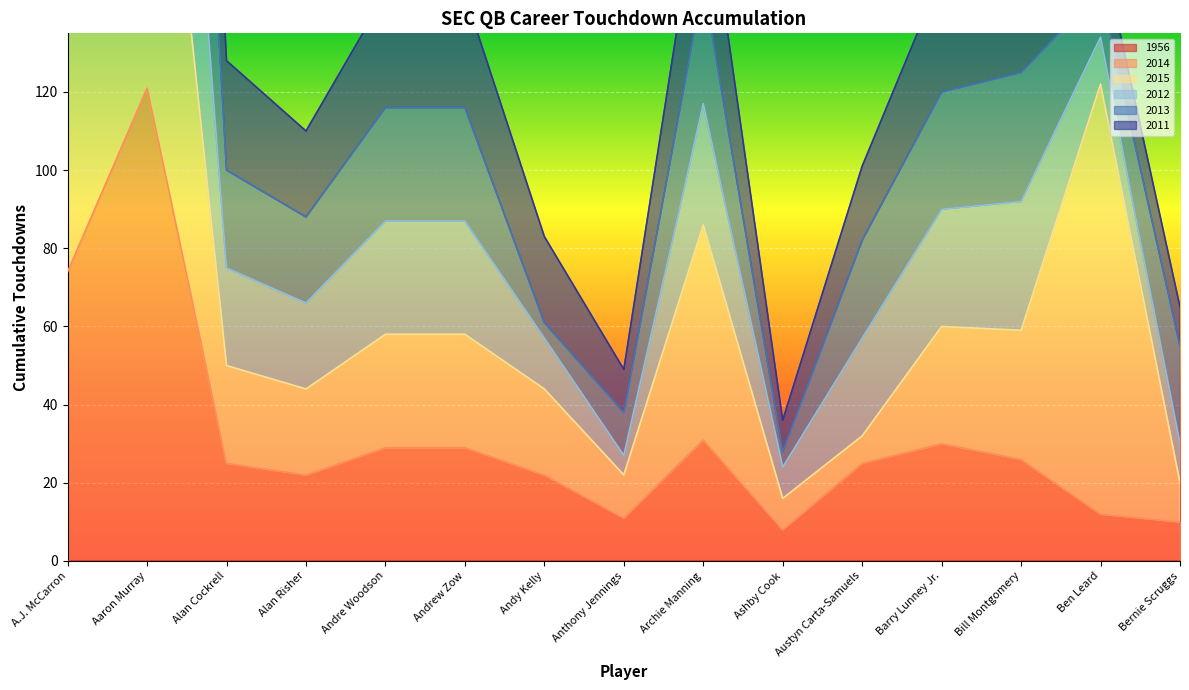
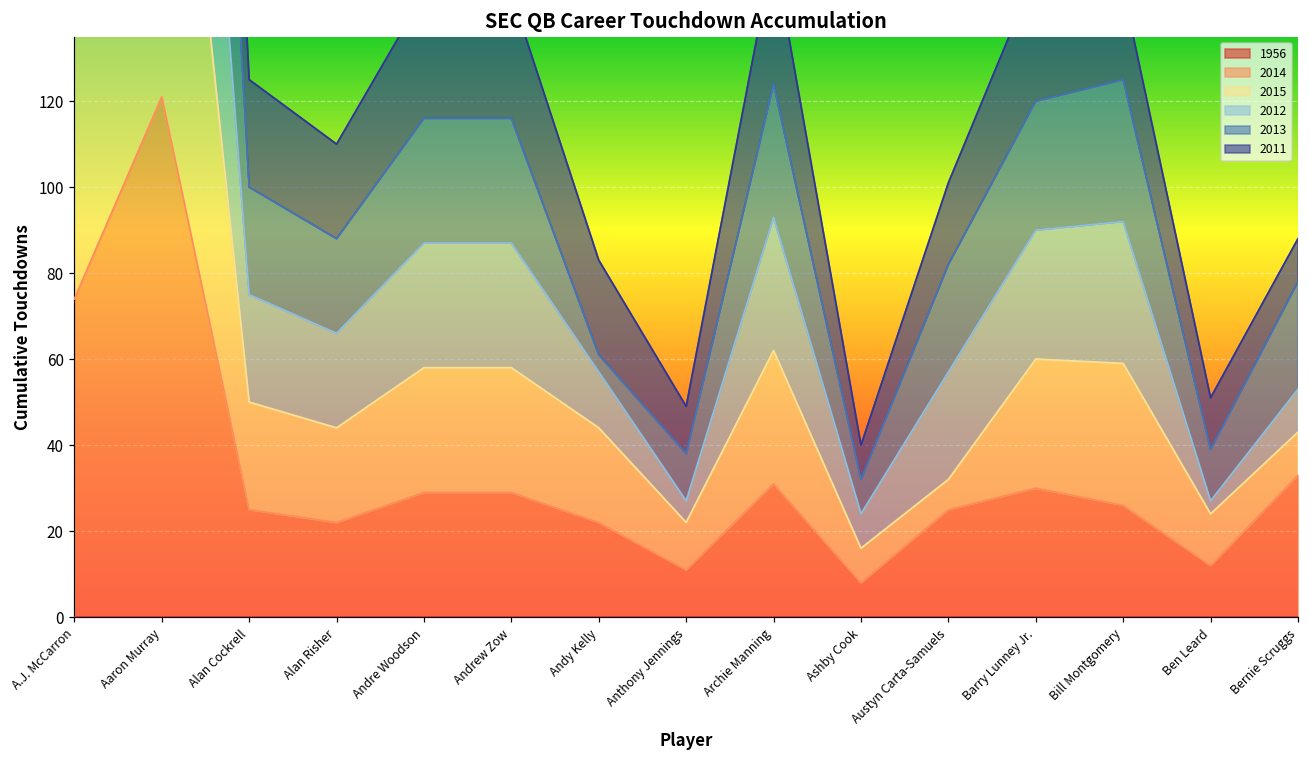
2011, Alan Cockrell: 28 -> 25
2015, Archie Manning: 55 -> 31
2013, Ashby Cook: 4 -> 8
2015, Ben Leard: 110 -> 12
2012, Ben Leard: 12 -> 3
2014, Bernie Scruggs: 10 -> 33
